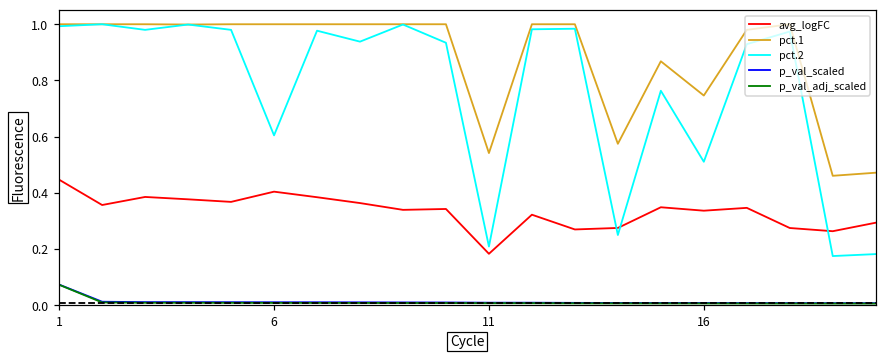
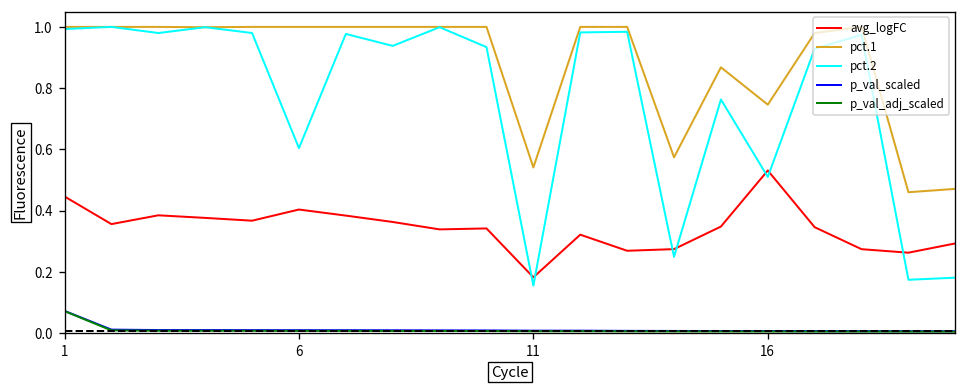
pct.2, 11: 0.21 -> 0.16
avg_logFC, 16: 0.34 -> 0.53
